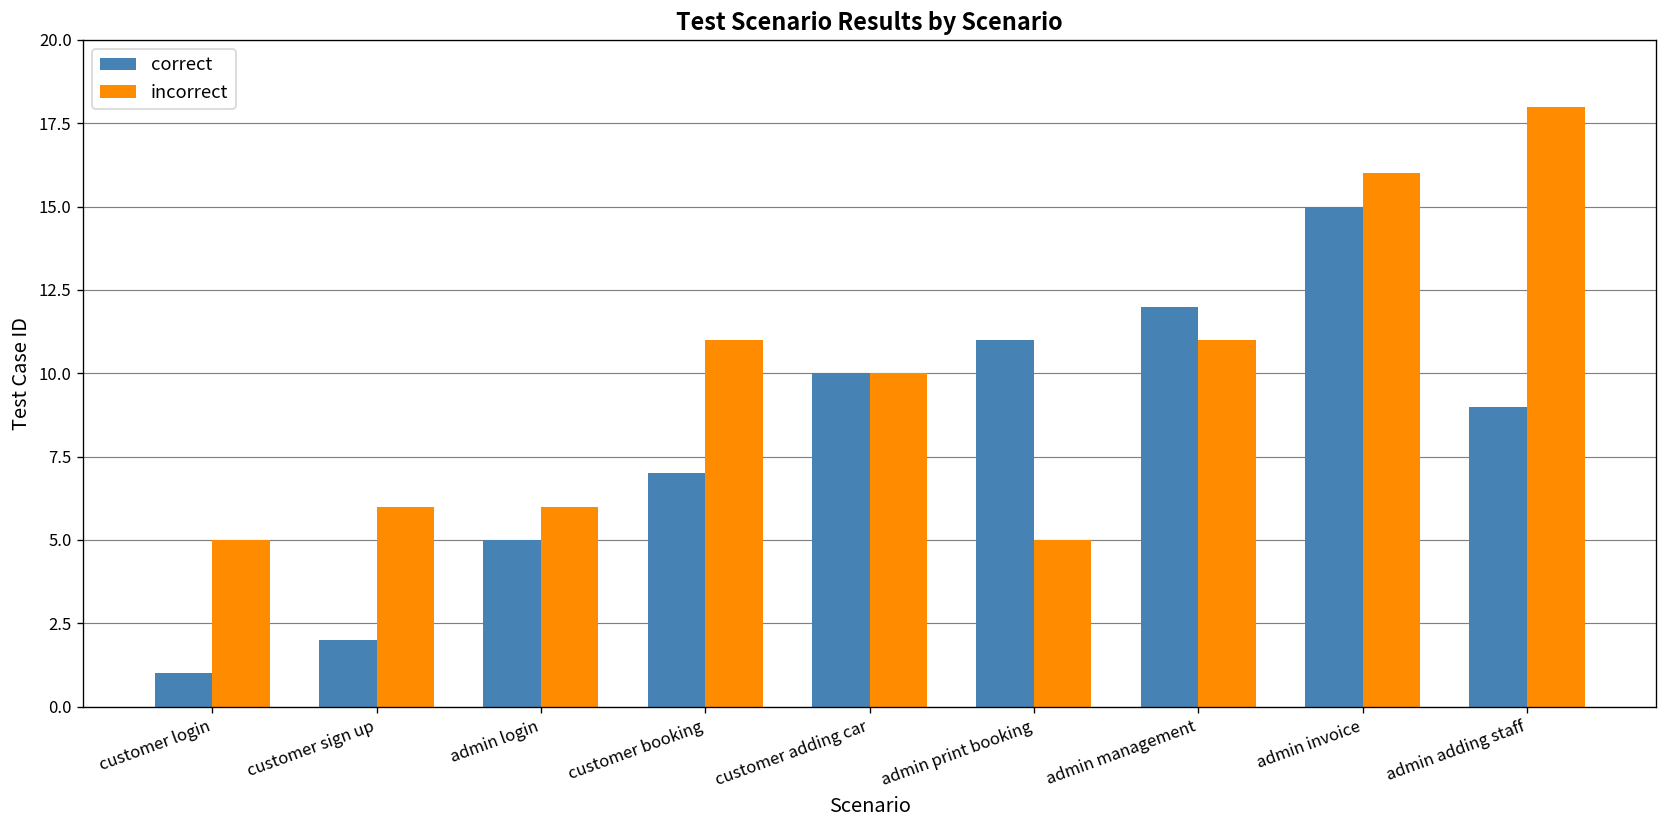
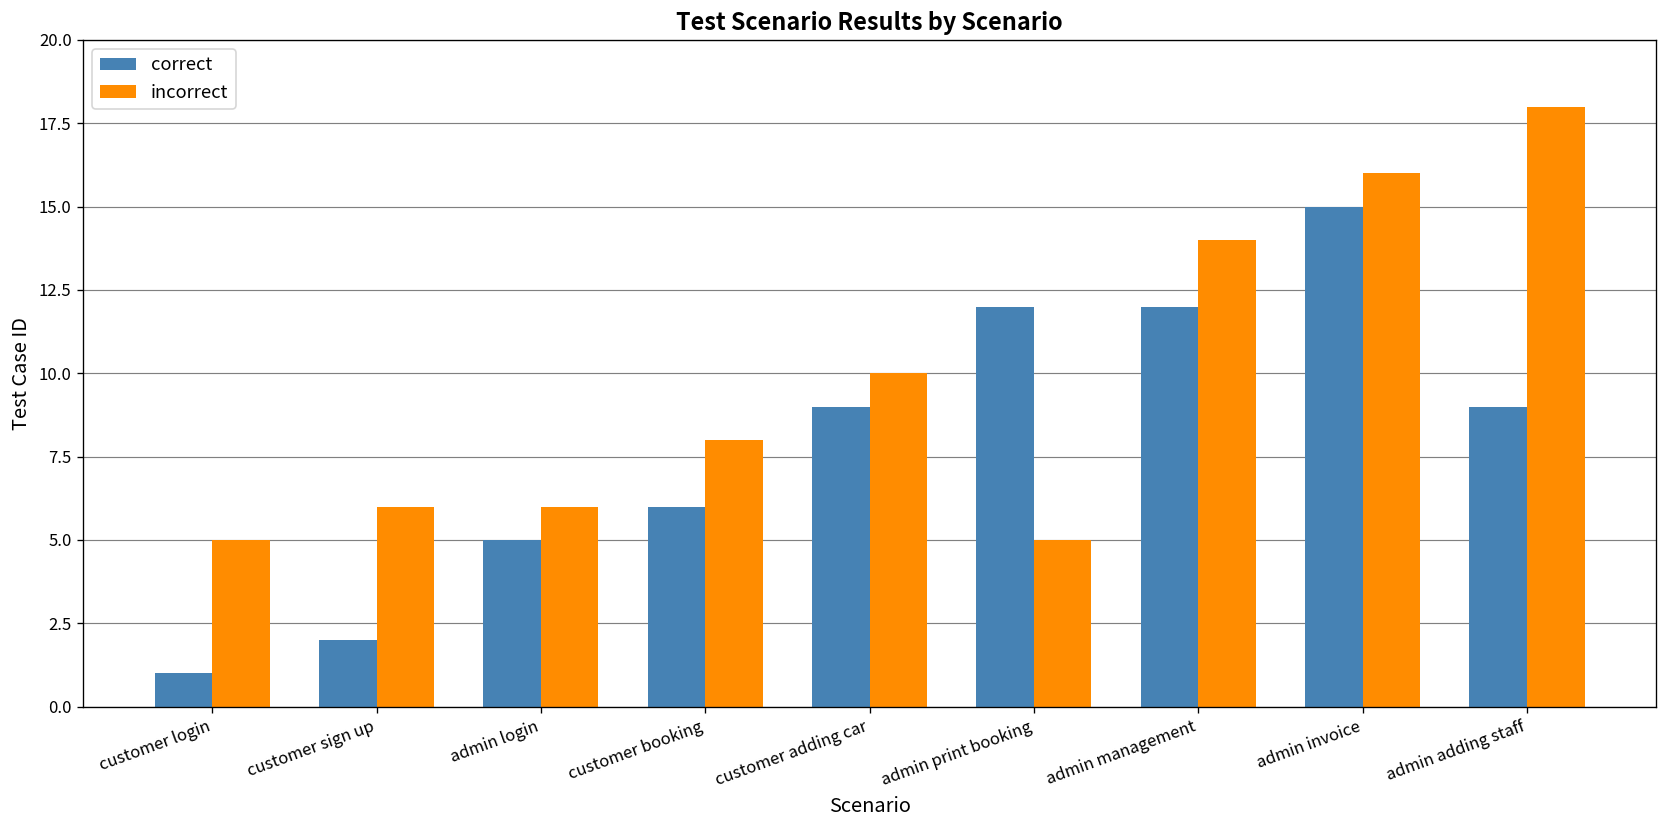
correct, customer booking: 7 -> 6
incorrect, customer booking: 11 -> 8
correct, customer adding car: 10 -> 9
correct, admin print booking: 11 -> 12
incorrect, admin management: 11 -> 14
